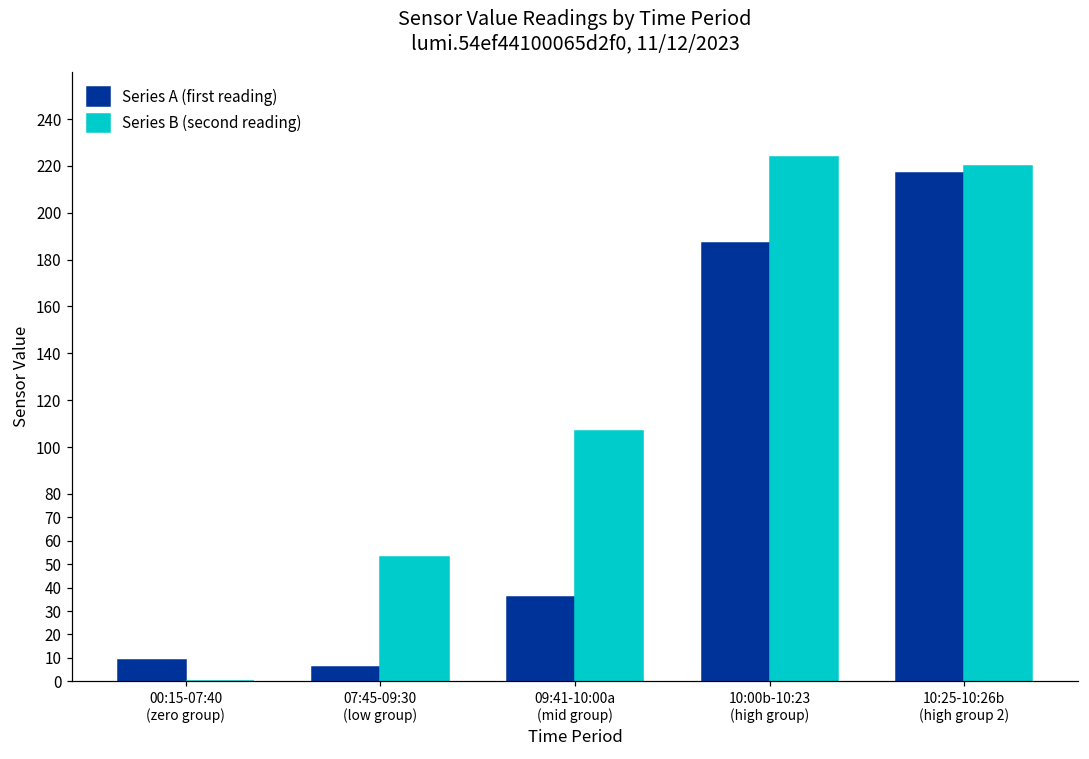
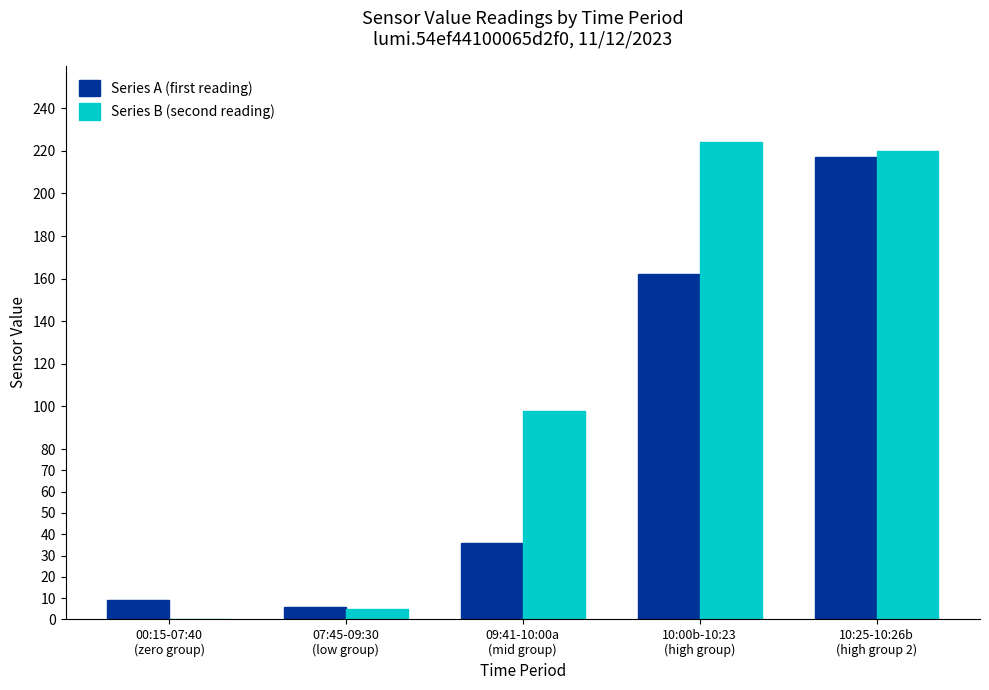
Series B (second reading), 07:45-09:30 (low group): 53 -> 5
Series B (second reading), 09:41-10:00a (mid group): 107 -> 98
Series A (first reading), 10:00b-10:23 (high group): 187 -> 162
